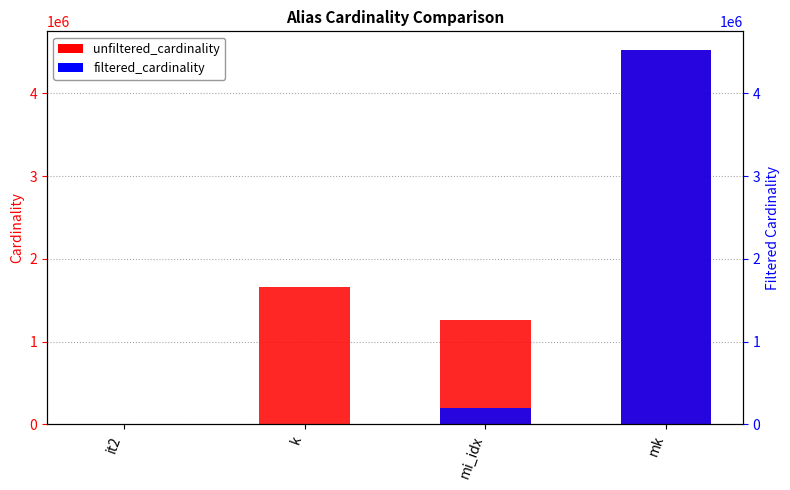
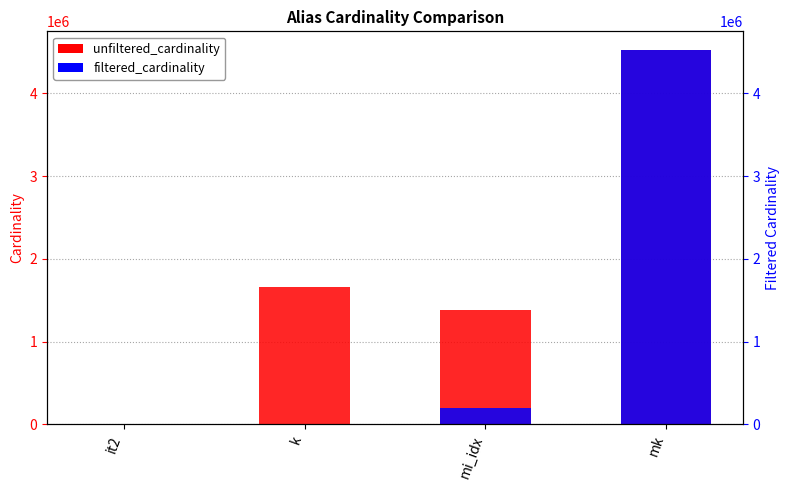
unfiltered_cardinality, mi_idx: 1300000 -> 1400000
